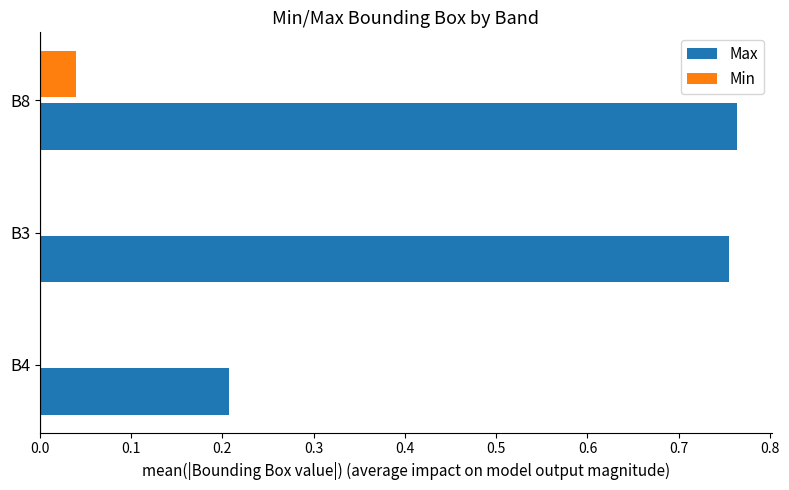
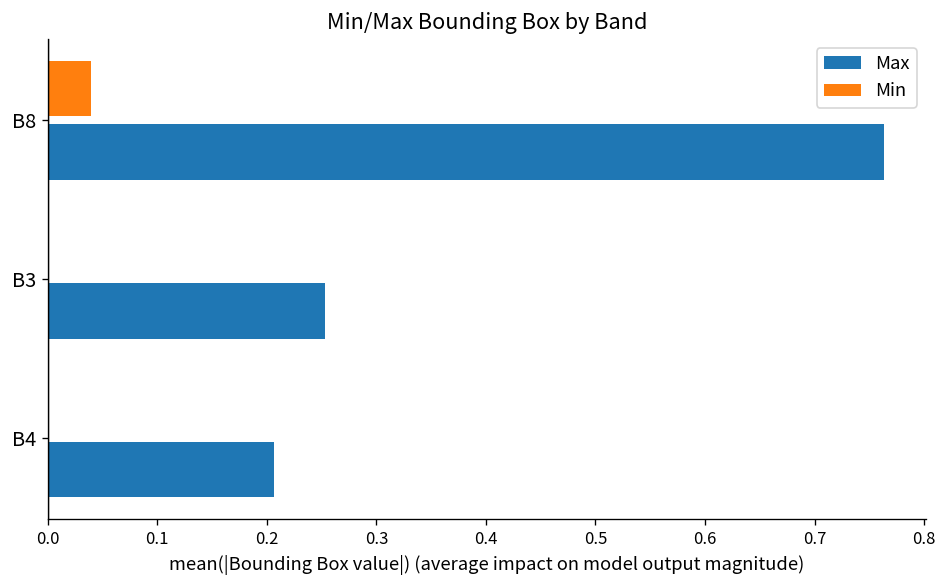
Max, B3: 0.76 -> 0.25
